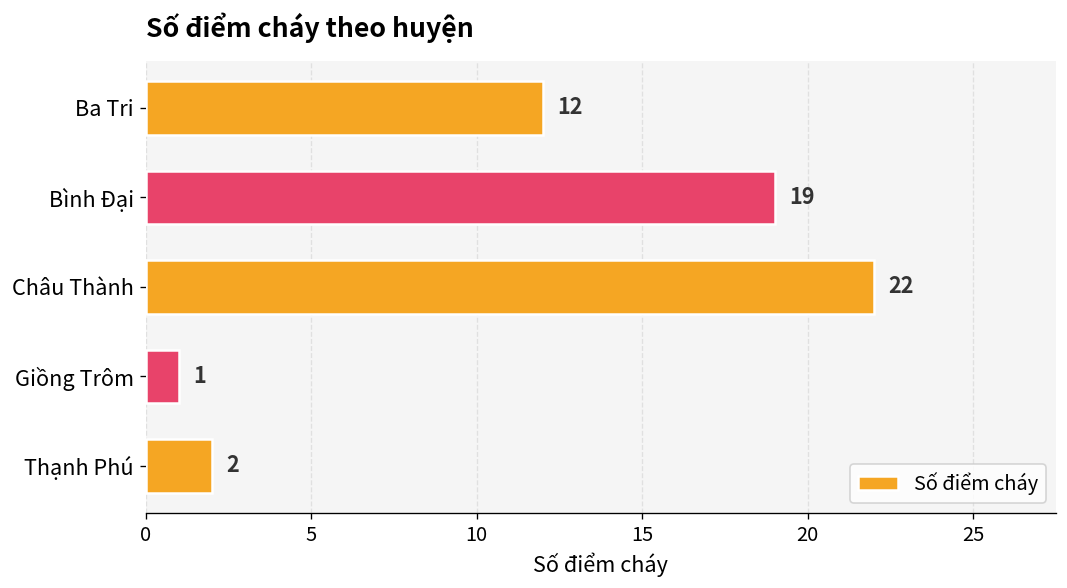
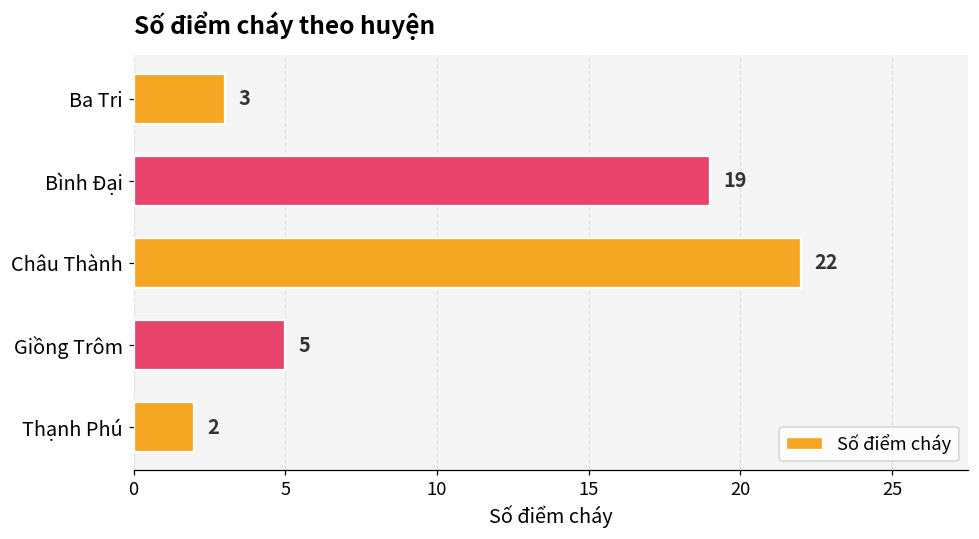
Ba Tri: 12 -> 3
Giồng Trôm: 1 -> 5
